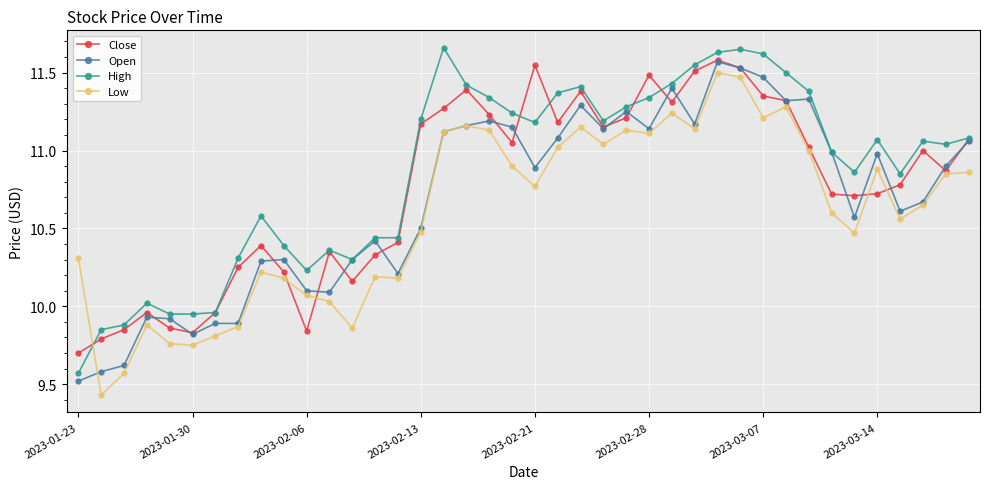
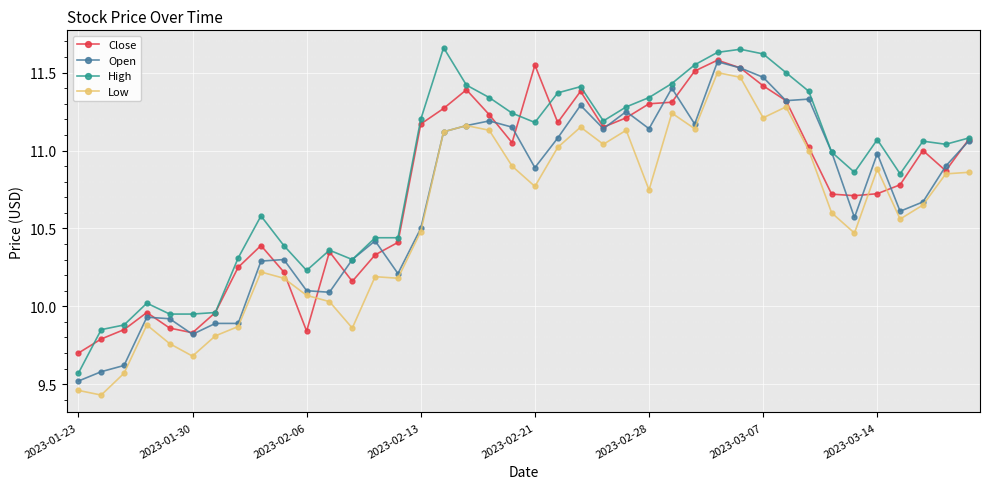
Low, 2023-01-23: 10.31 -> 9.46
Low, 2023-01-30: 9.75 -> 9.68
Close, 2023-02-28: 11.48 -> 11.30
Low, 2023-02-28: 11.11 -> 10.75
Close, 2023-03-07: 11.35 -> 11.42
